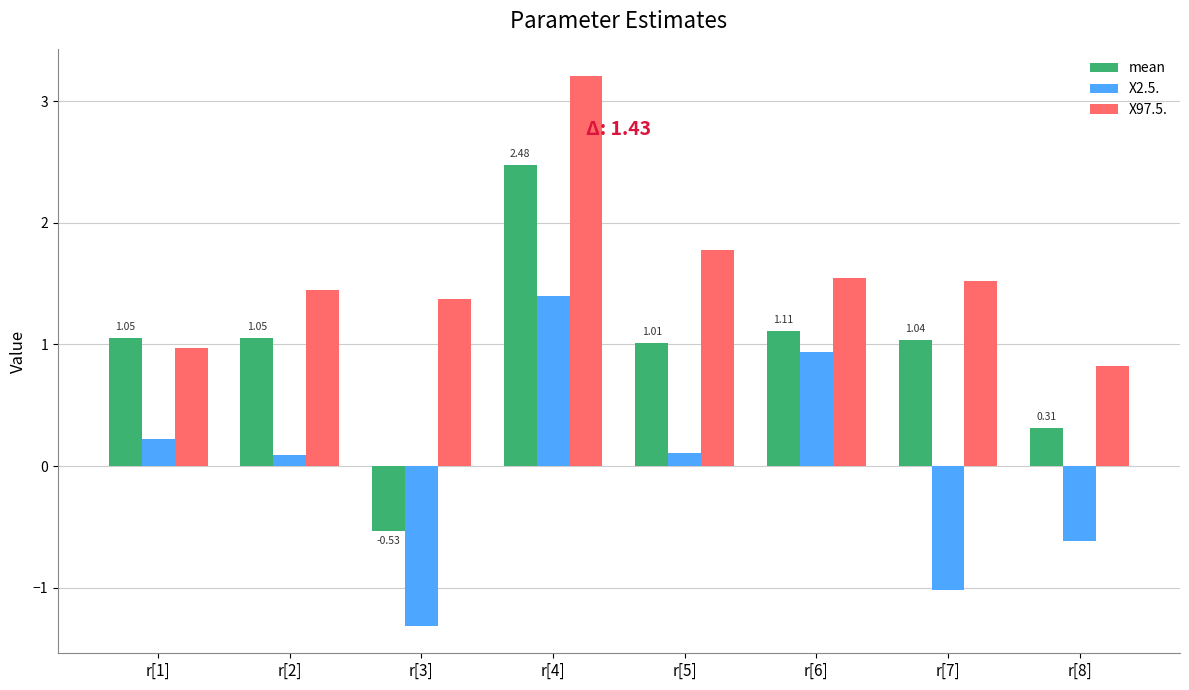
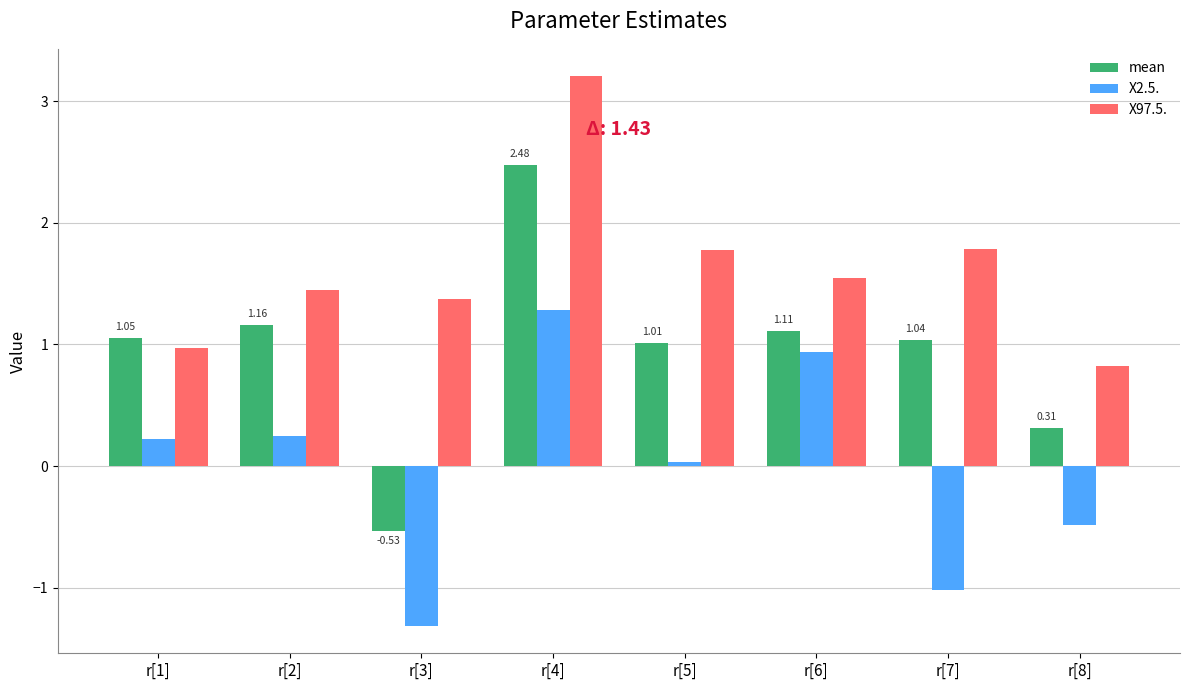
mean, r[2]: 1.05 -> 1.16
X2.5., r[2]: 0.09 -> 0.25
X2.5., r[4]: 1.40 -> 1.28
X2.5., r[5]: 0.11 -> 0.04
X97.5., r[7]: 1.52 -> 1.78
X2.5., r[8]: -0.61 -> -0.49
